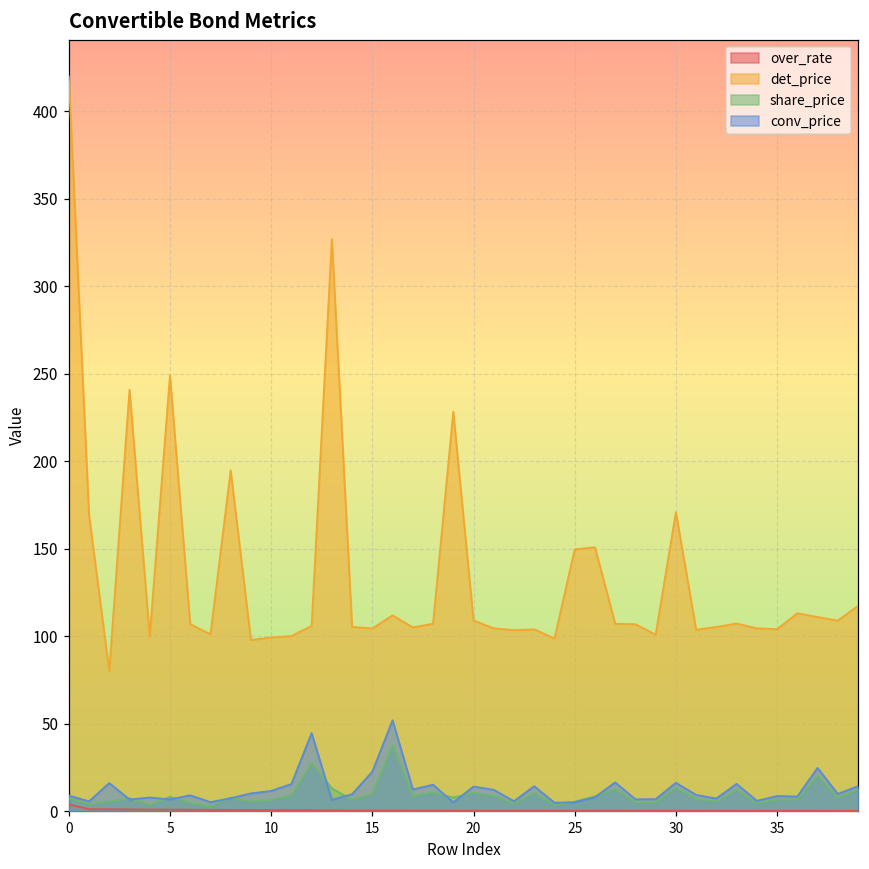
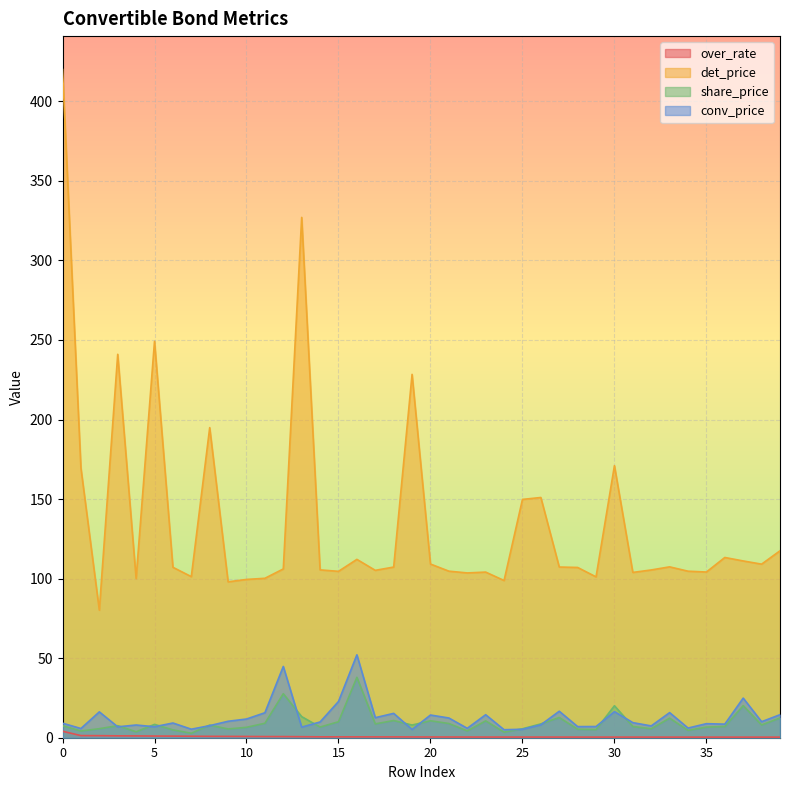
share_price, 30: 14 -> 20
